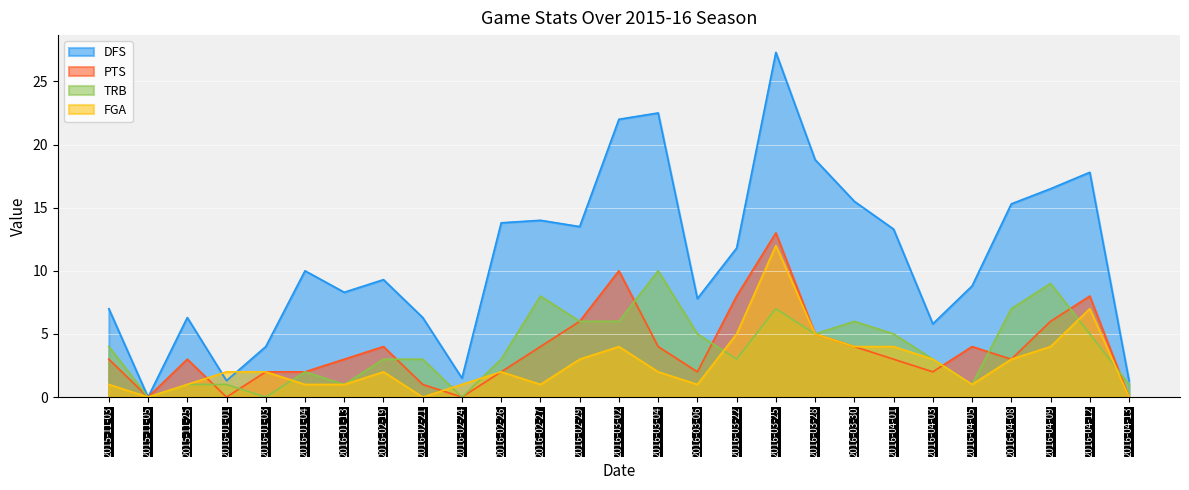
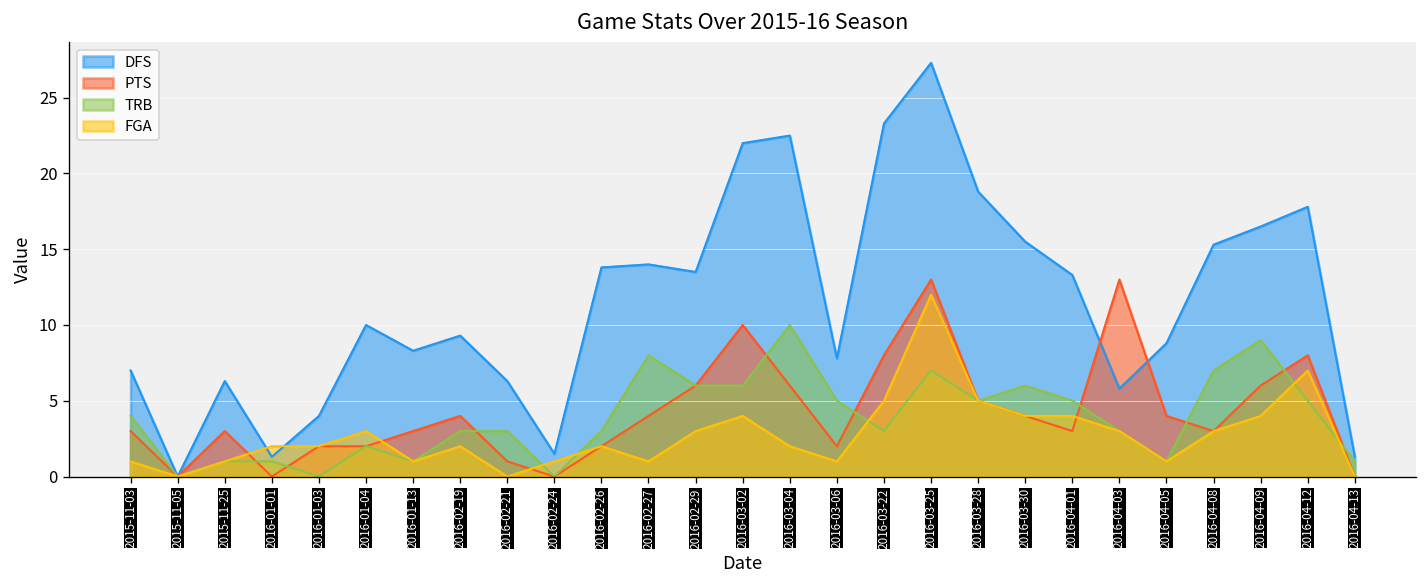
FGA, 2016-01-04: 1 -> 3
PTS, 2016-03-04: 4 -> 6
DFS, 2016-03-22: 11.8 -> 23.3
PTS, 2016-04-03: 2 -> 13
